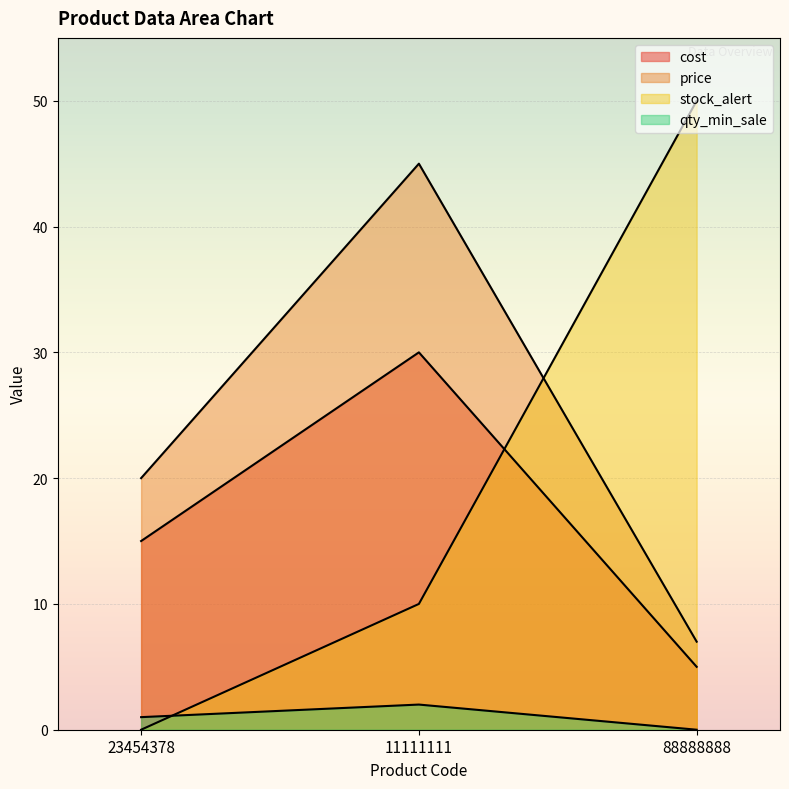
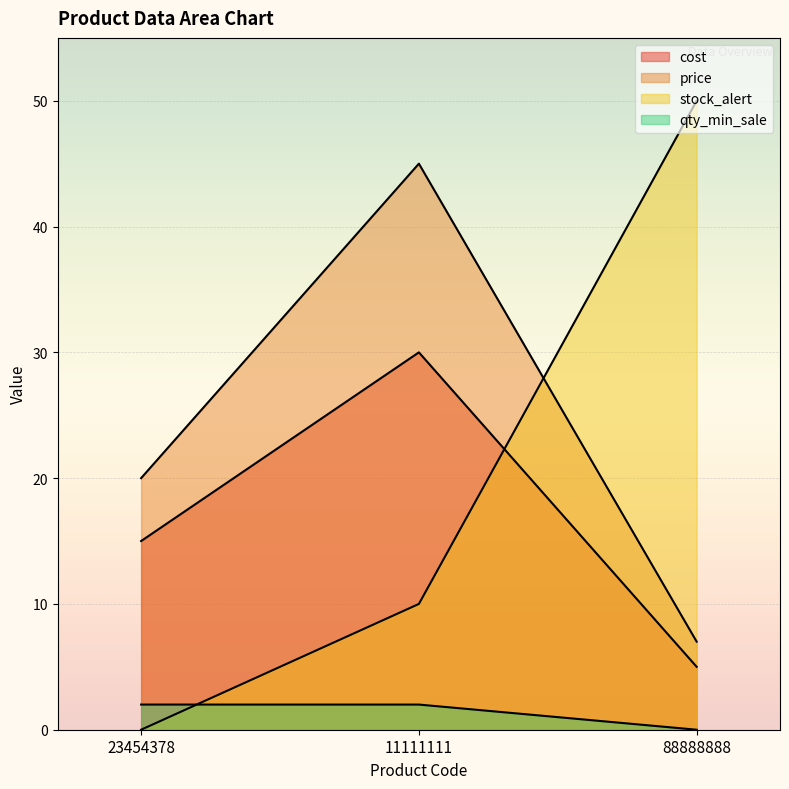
qty_min_sale, 23454378: 1 -> 2
